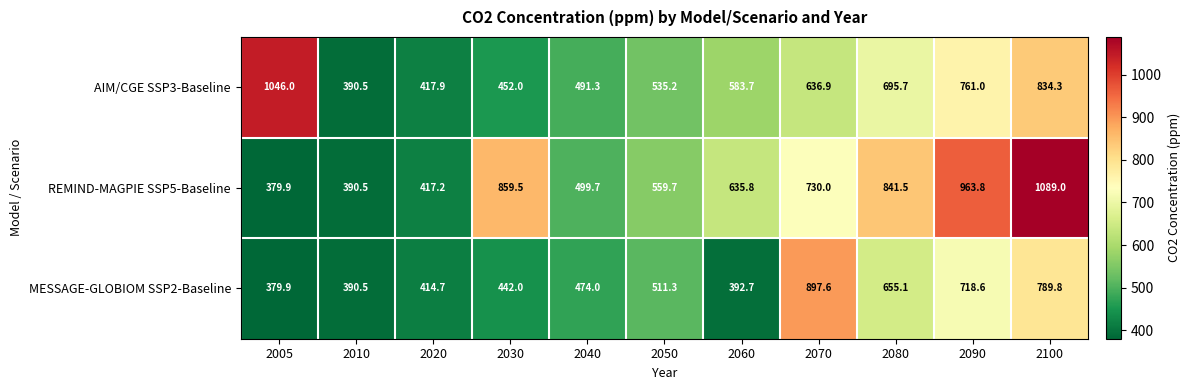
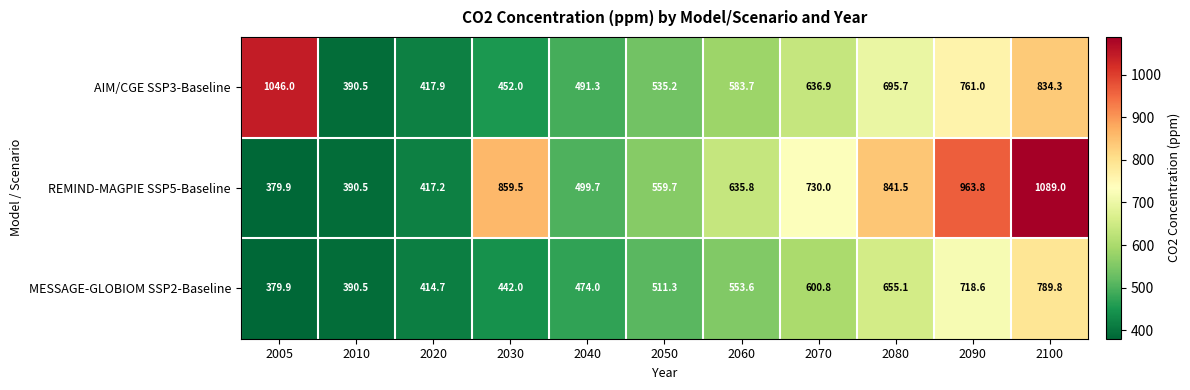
MESSAGE-GLOBIOM SSP2-Baseline, 2060: 392.7 -> 553.6
MESSAGE-GLOBIOM SSP2-Baseline, 2070: 897.6 -> 600.8
